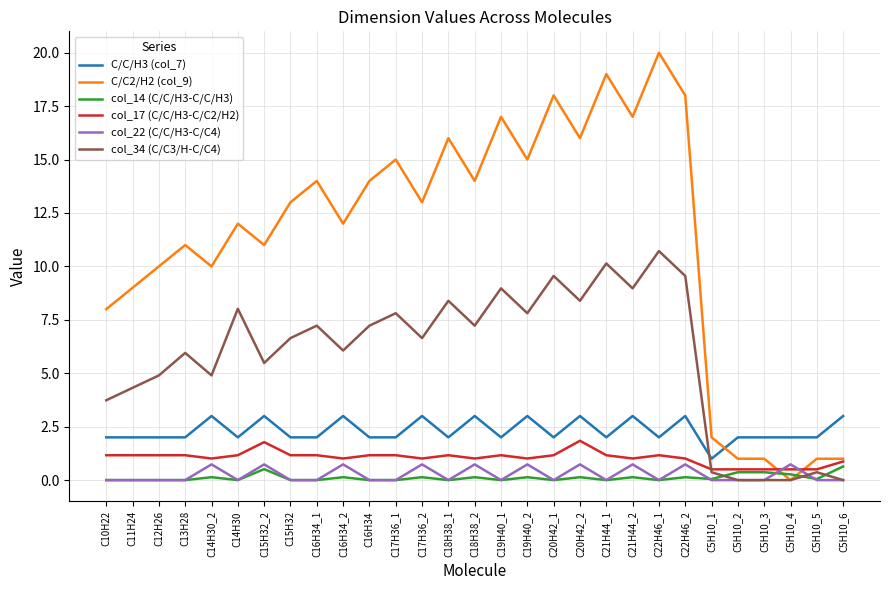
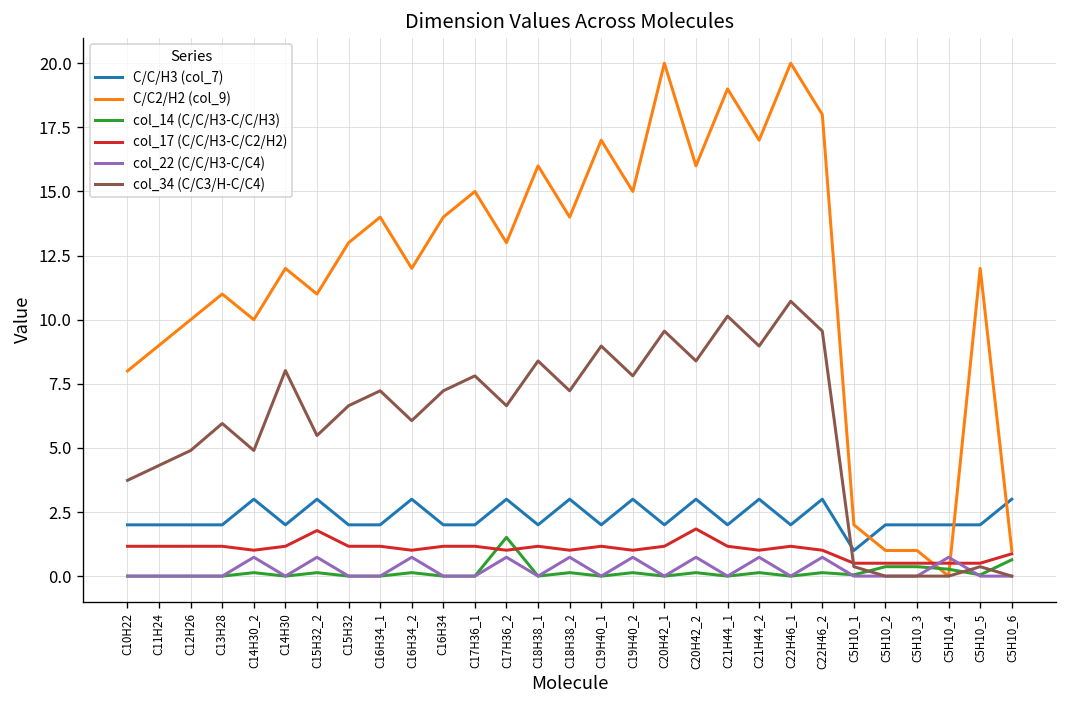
col_14 (C/C/H3-C/C/H3), C15H32_2: 0.5 -> 0.1
col_14 (C/C/H3-C/C/H3), C17H36_2: 0.1 -> 1.5
C/C2/H2 (col_9), C20H42_1: 18 -> 20
C/C2/H2 (col_9), C5H10_5: 1 -> 12
